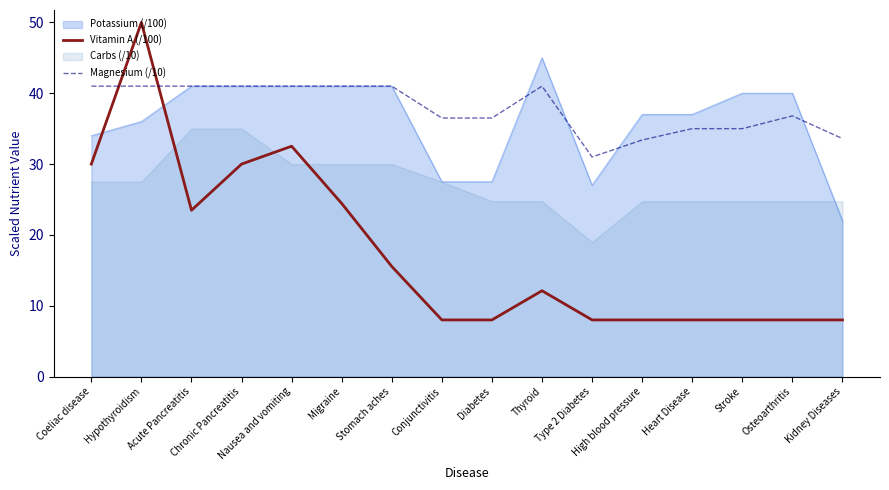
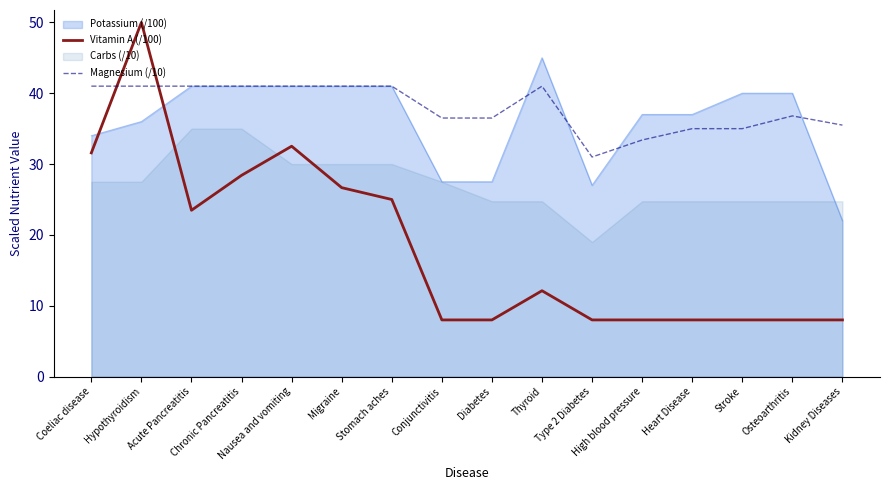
Vitamin A (/100), Coeliac disease: 30 -> 32
Vitamin A (/100), Chronic Pancreatitis: 30 -> 28
Vitamin A (/100), Migraine: 24 -> 27
Vitamin A (/100), Stomach aches: 16 -> 25
Magnesium (/10), Kidney Diseases: 34 -> 36
